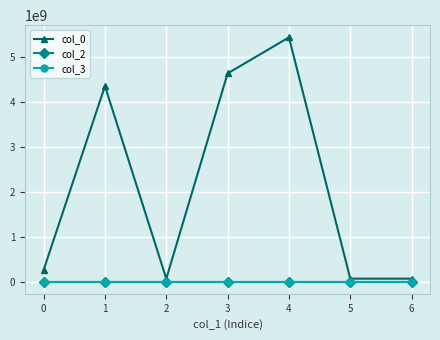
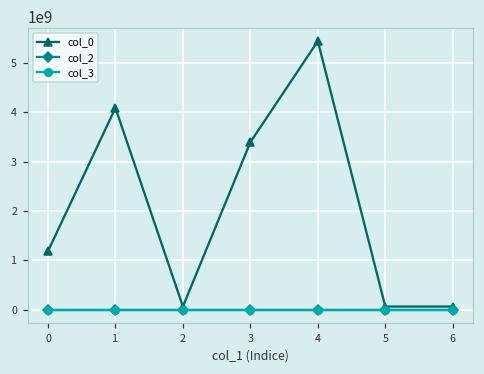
col_0, 0: 300000000 -> 1200000000
col_0, 1: 4400000000 -> 4100000000
col_0, 3: 4600000000 -> 3400000000
